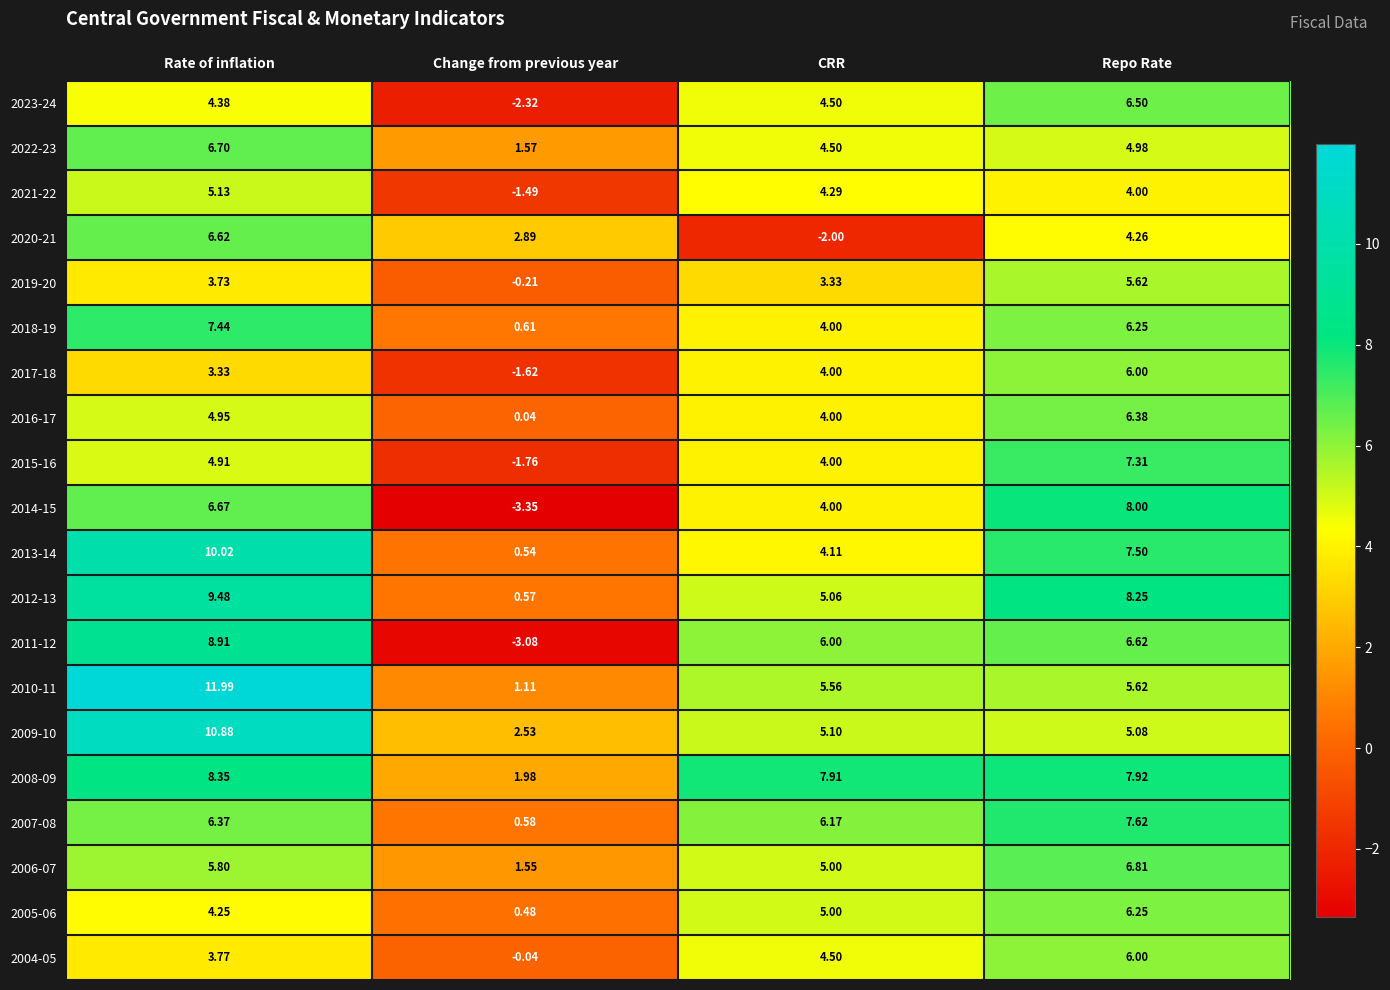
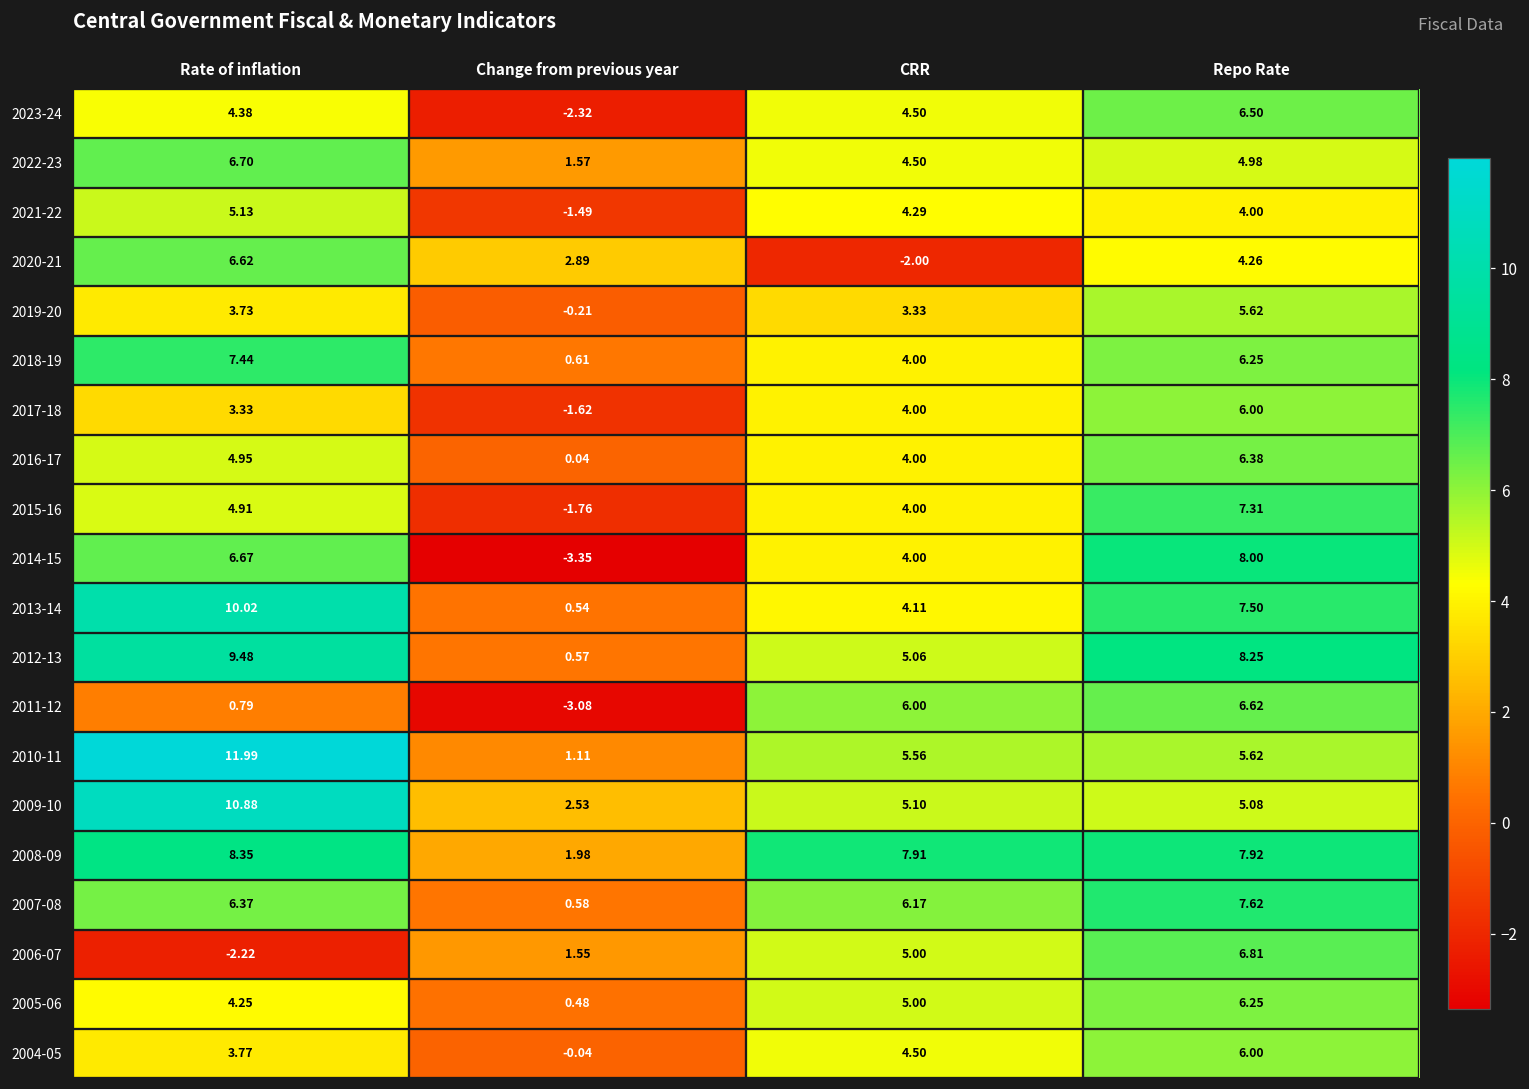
2011-12, Rate of inflation: 8.91 -> 0.79
2006-07, Rate of inflation: 5.80 -> -2.22
